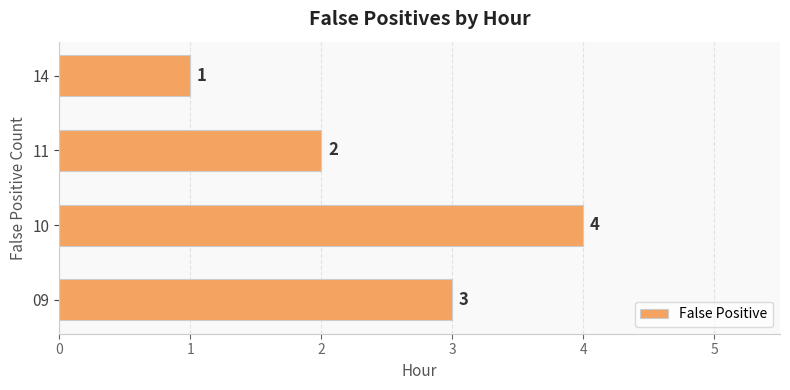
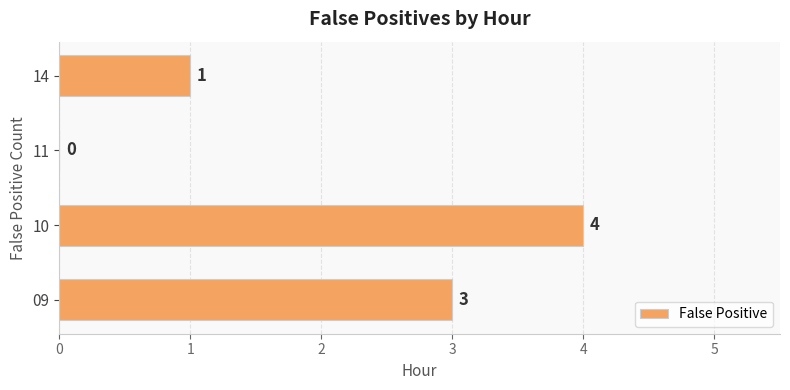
11: 2 -> 0
